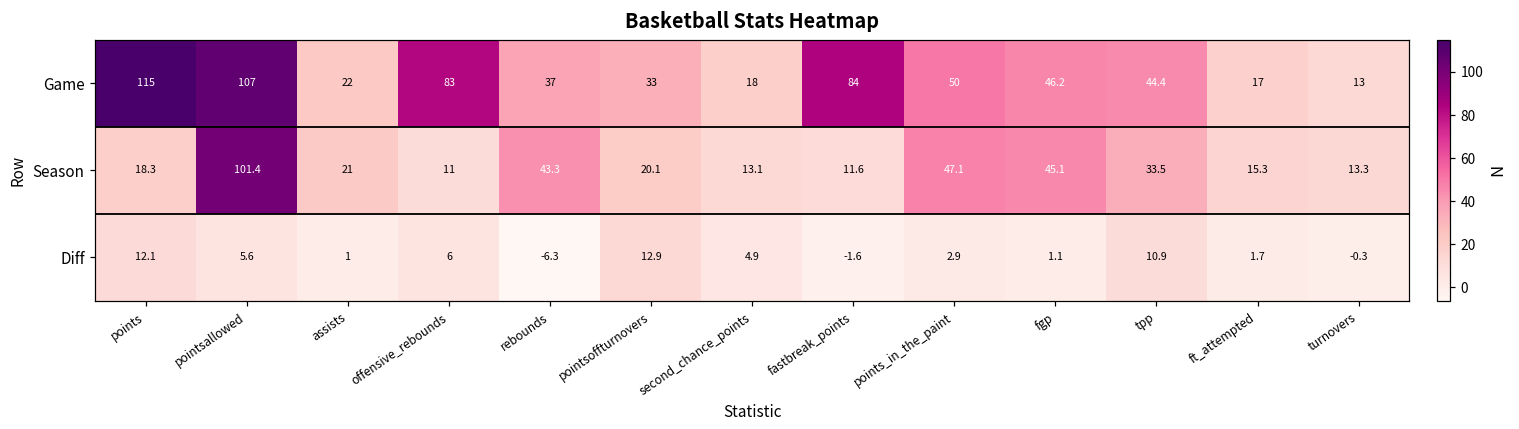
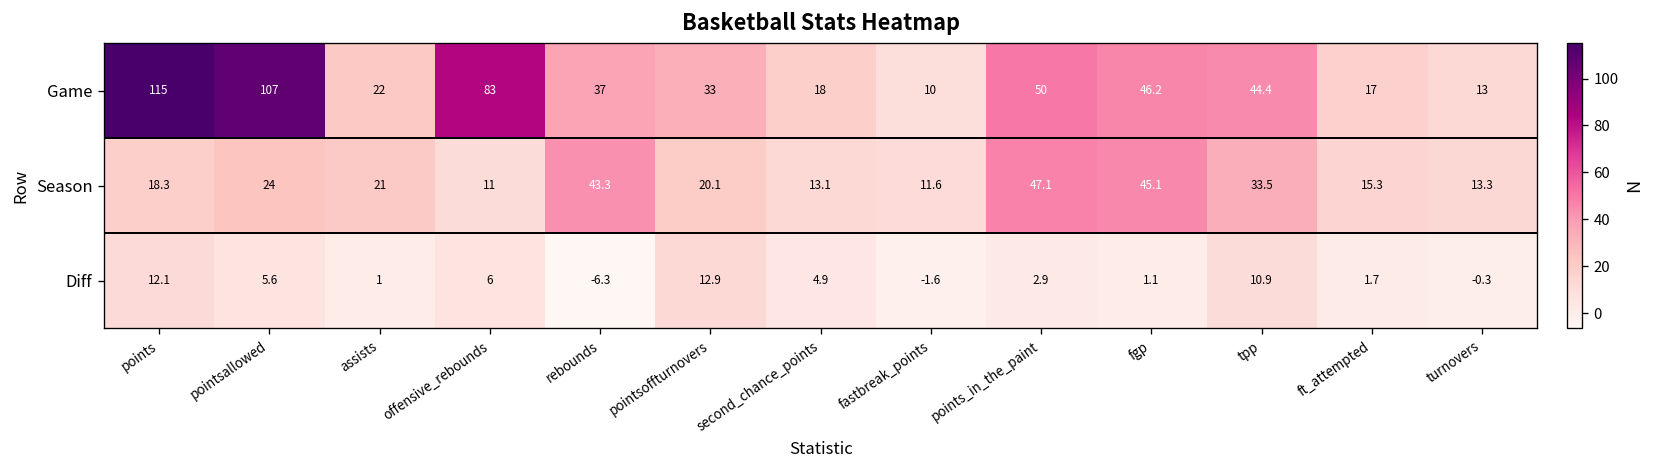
Game, fastbreak_points: 84 -> 10
Season, pointsallowed: 101.4 -> 24
